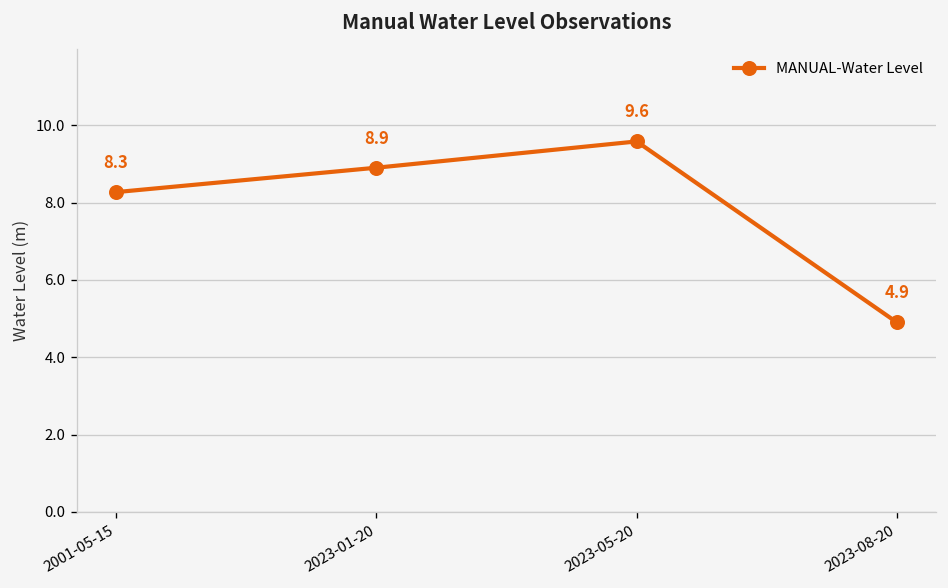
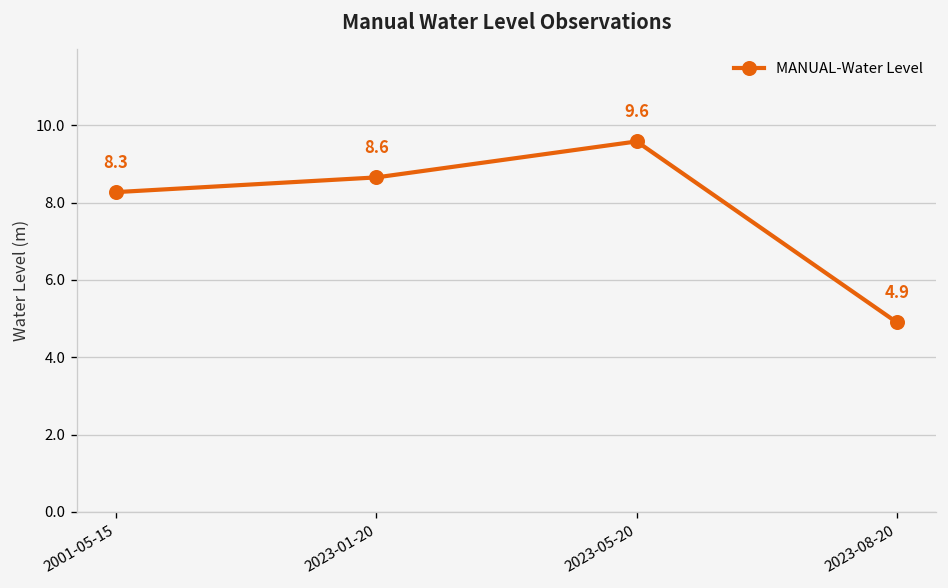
2023-01-20: 8.9 -> 8.6
